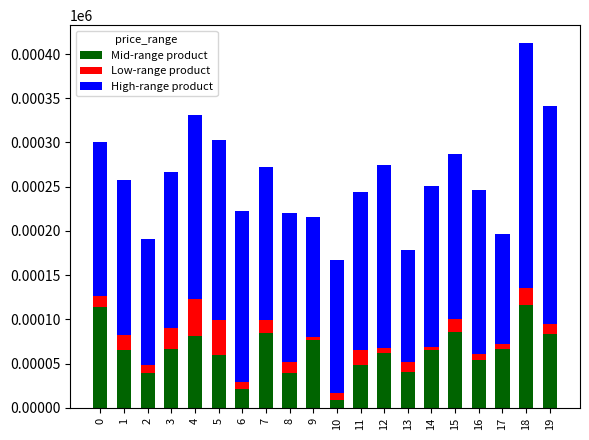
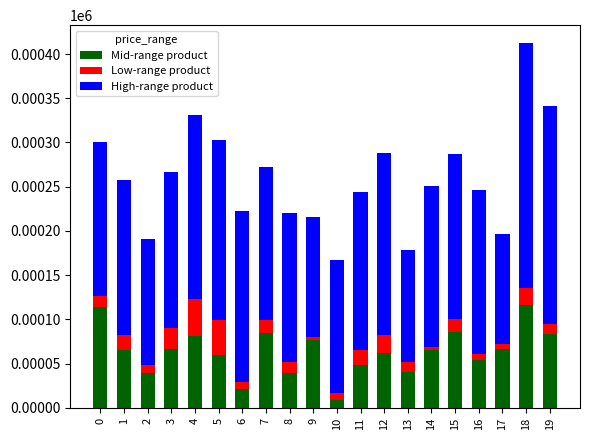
Low-range product, 12: 10 -> 20
